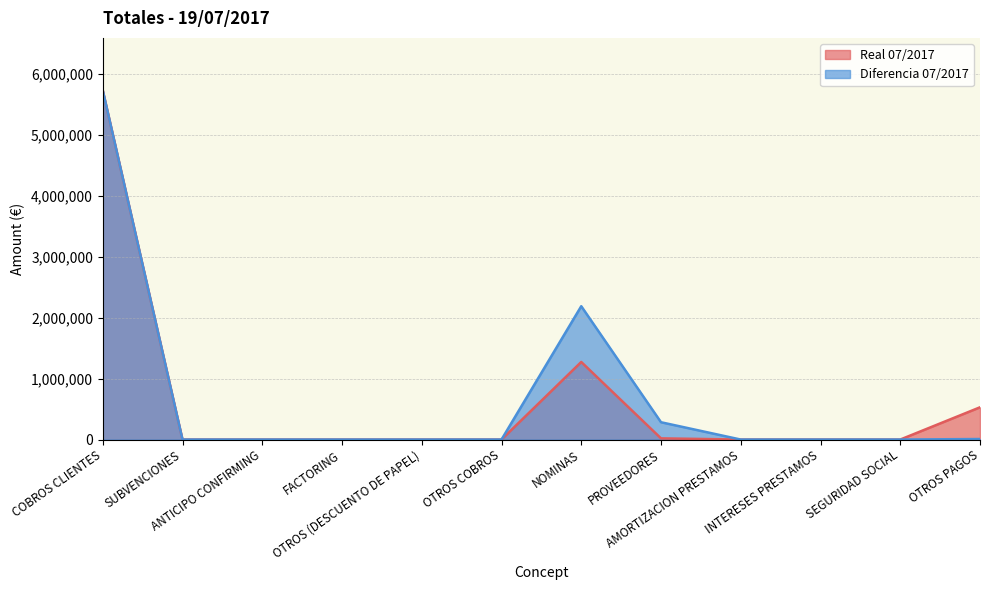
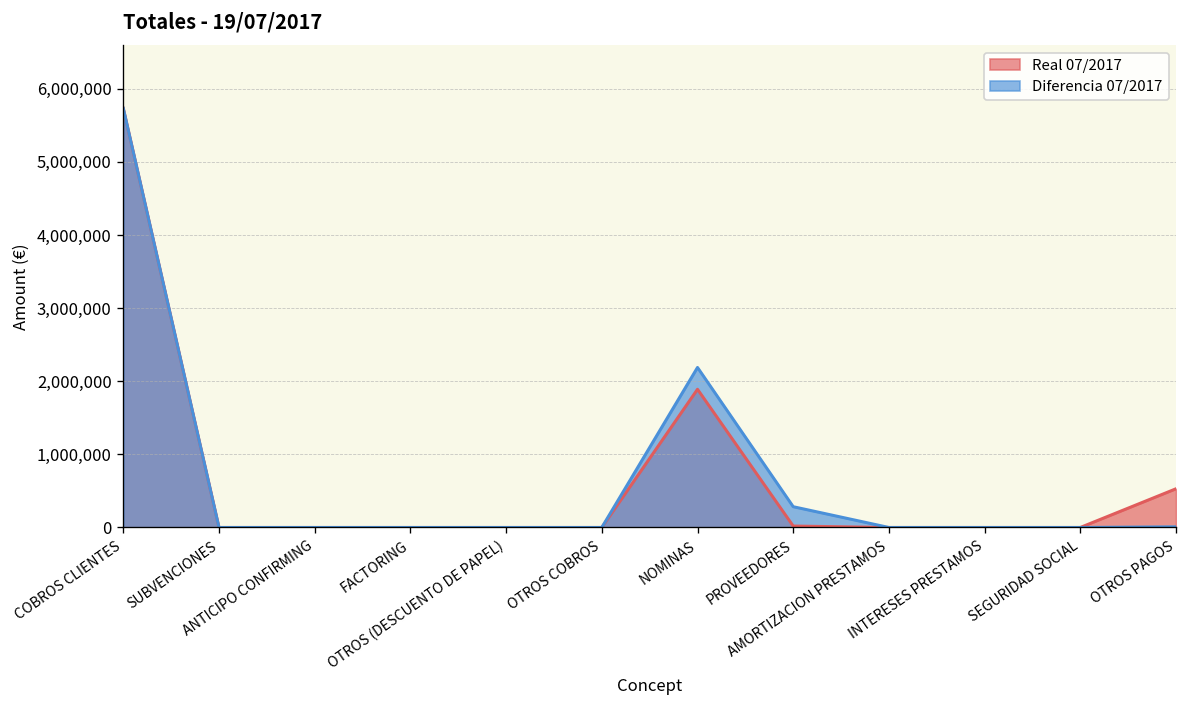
Real 07/2017, NOMINAS: 1,300,000 -> 1,900,000
